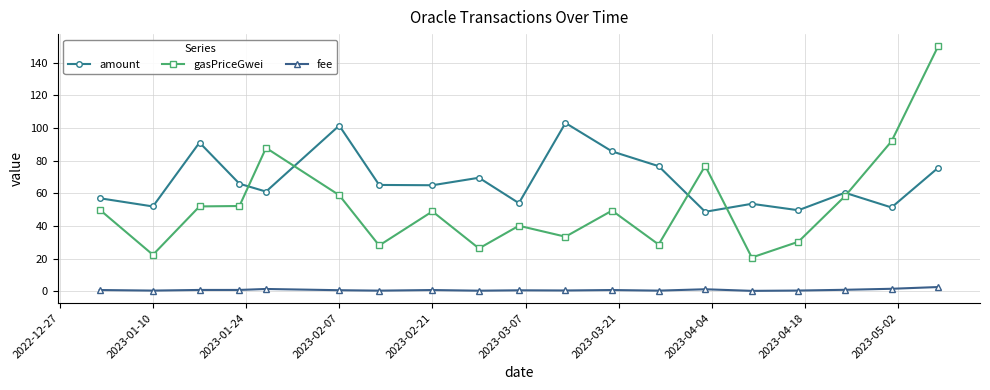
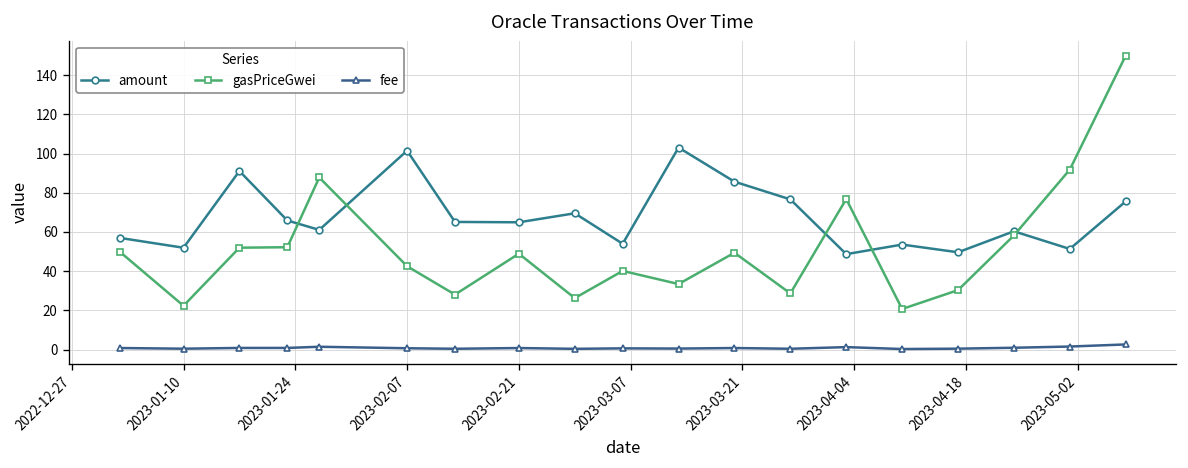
gasPriceGwei, 2023-02-07: 59 -> 43
